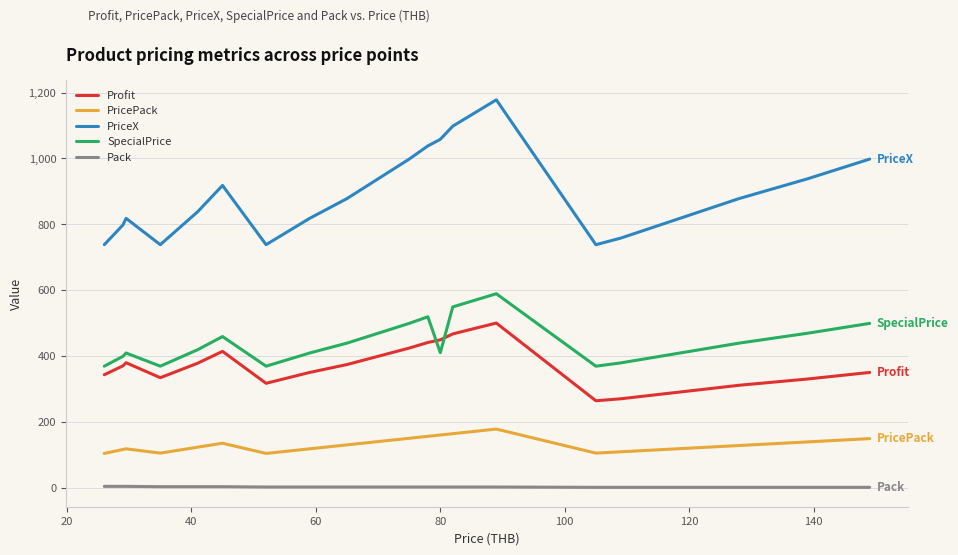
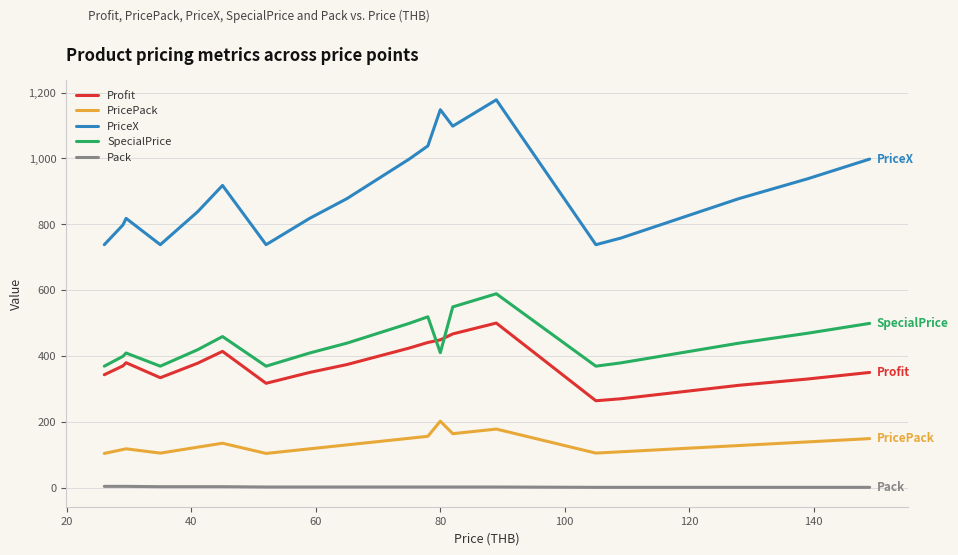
PricePack, 80: 160 -> 200
PriceX, 80: 1,060 -> 1,150
